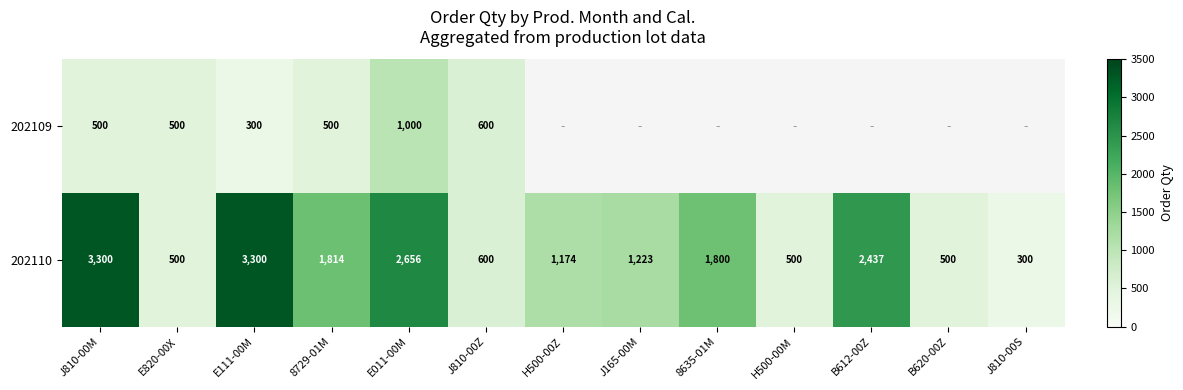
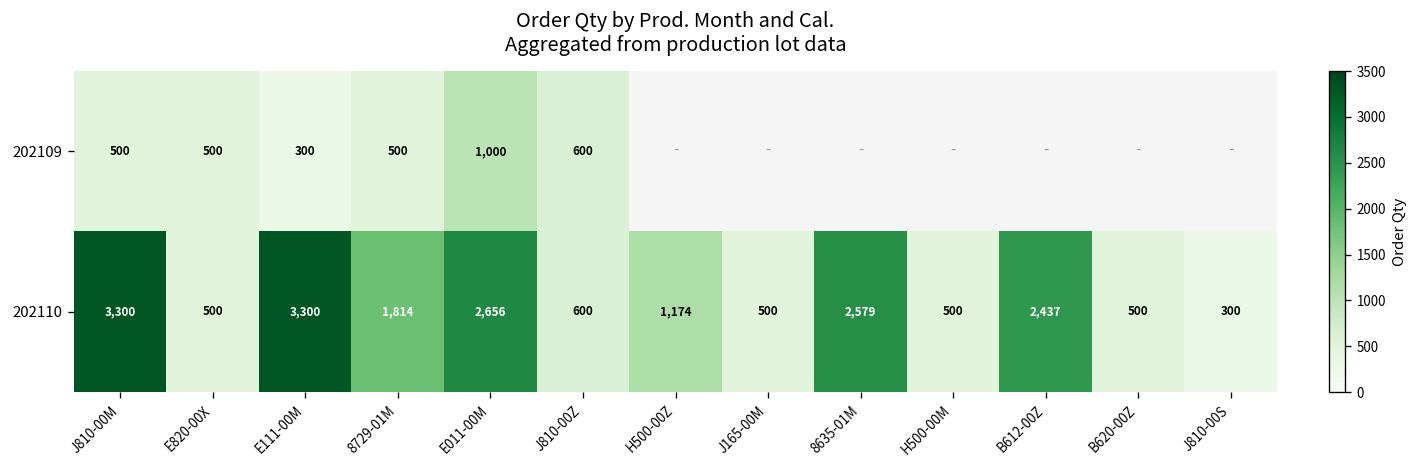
202110, J165-00M: 1,223 -> 500
202110, 8635-01M: 1,800 -> 2,579
